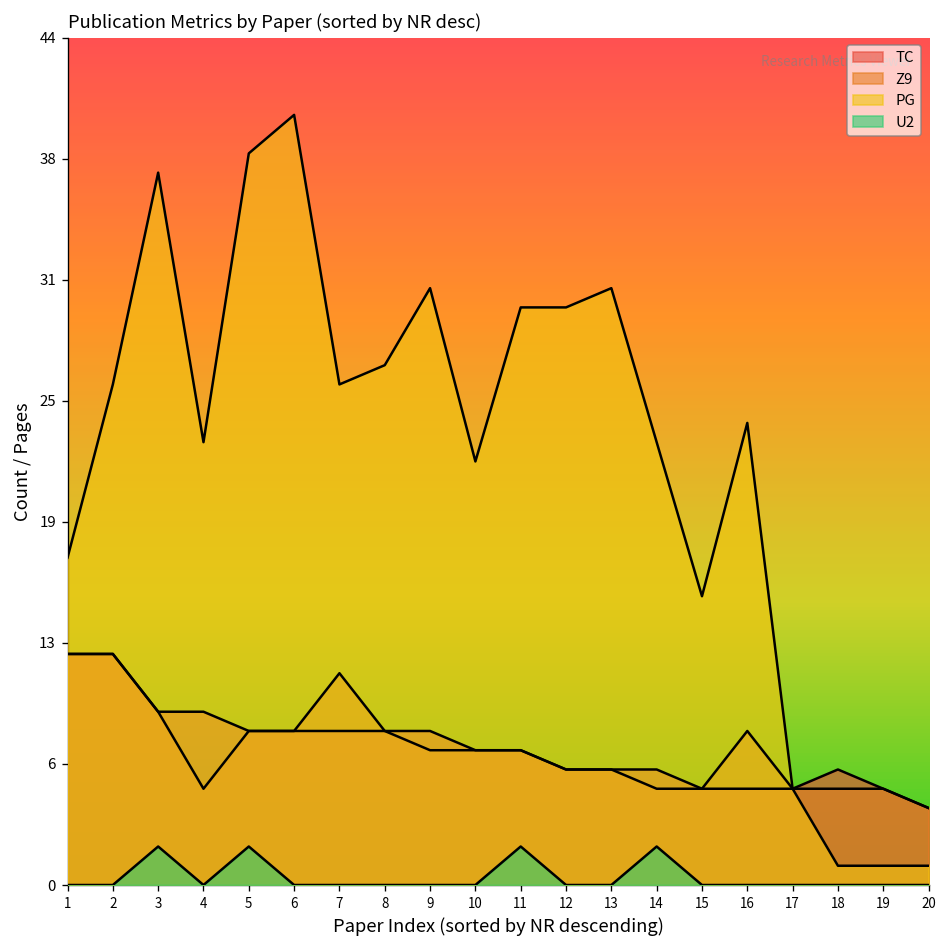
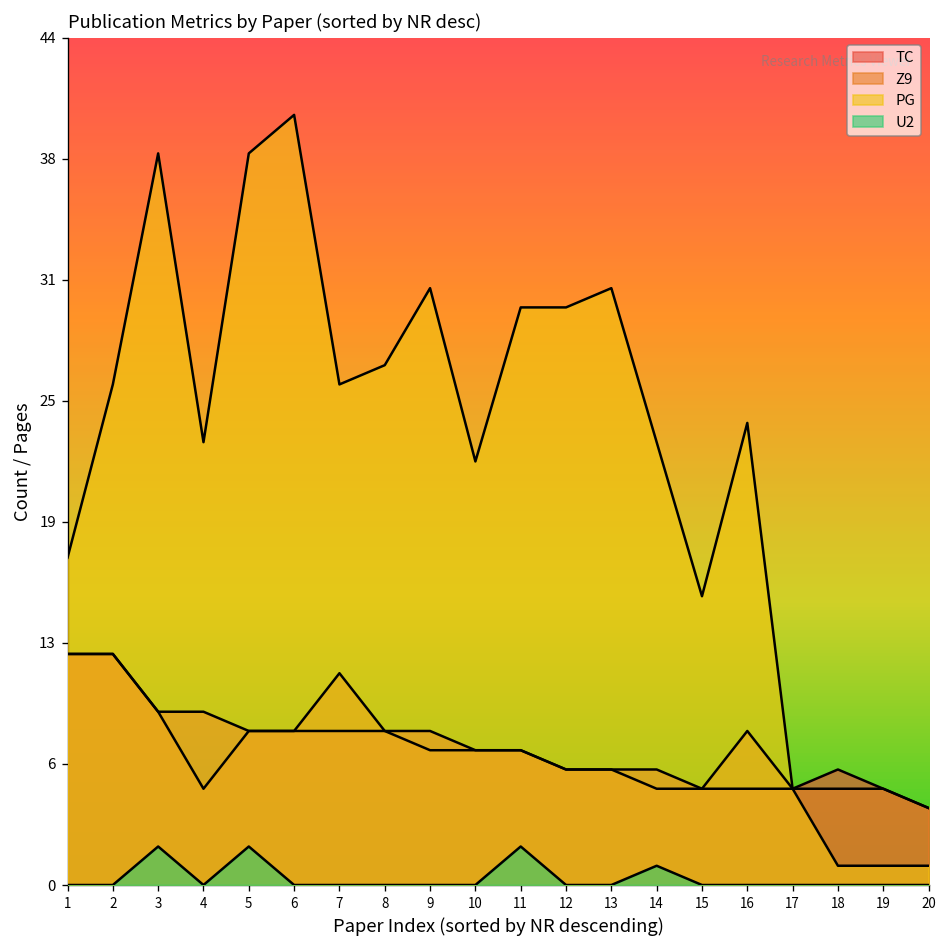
PG, 3: 37 -> 38
U2, 14: 2 -> 1
